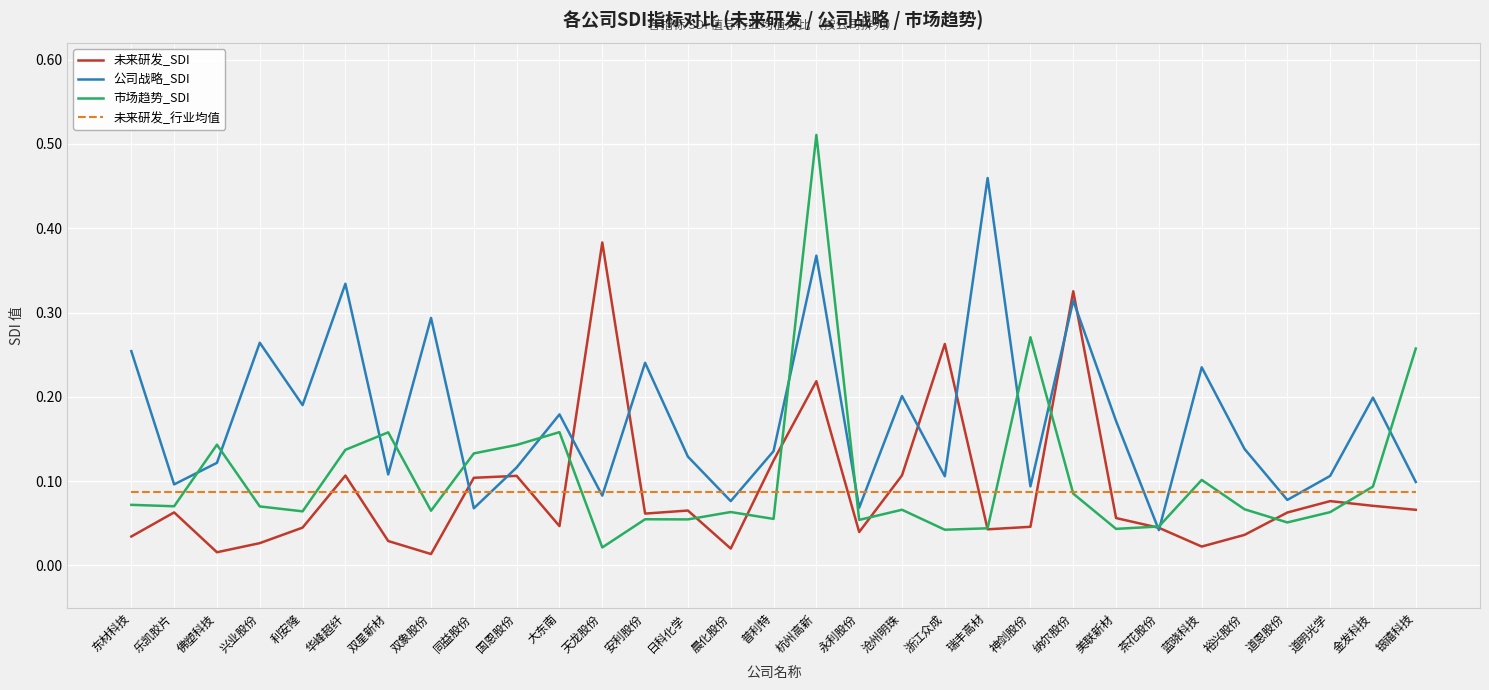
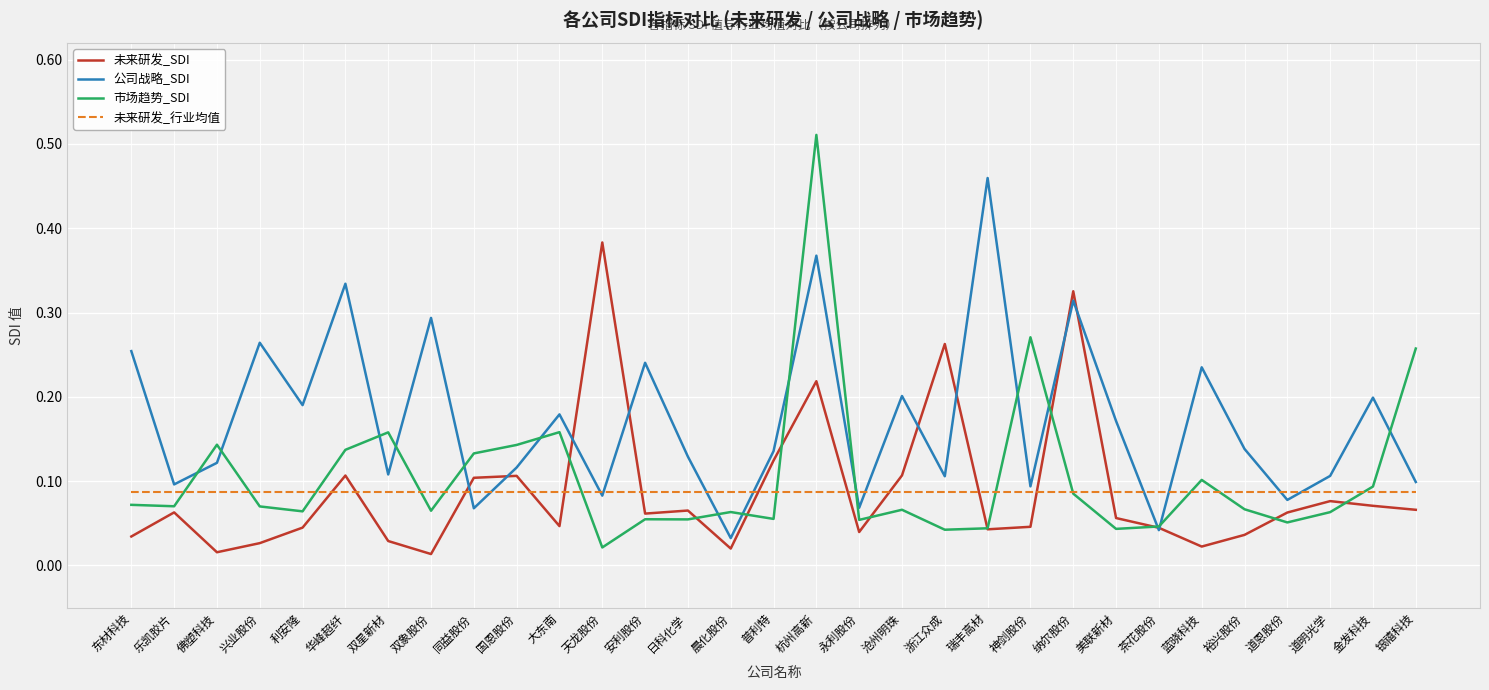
公司战略_SDI, 晨化股份: 0.08 -> 0.03
